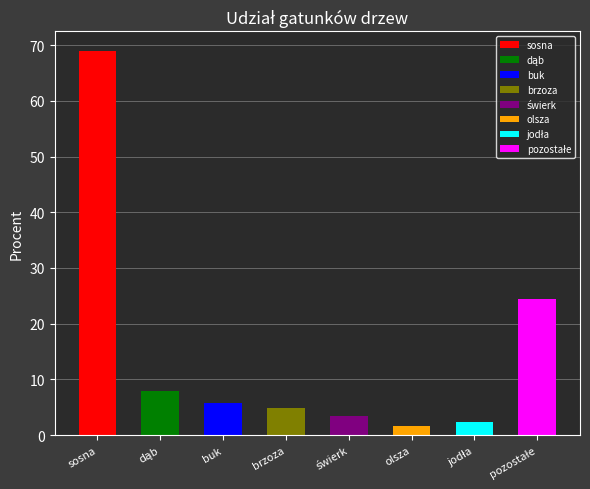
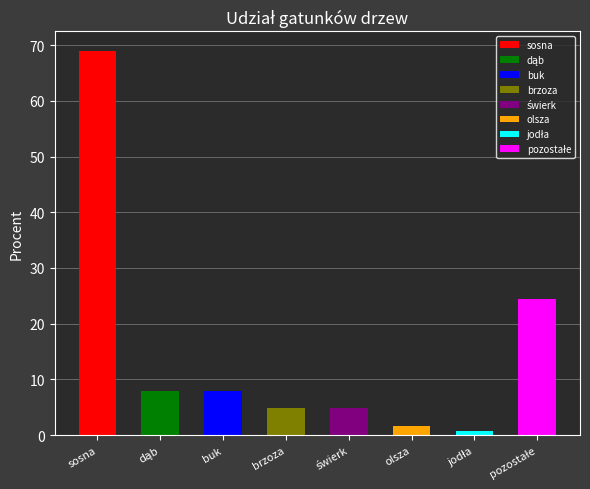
buk: 6 -> 8
świerk: 3 -> 5
jodła: 2 -> 1
